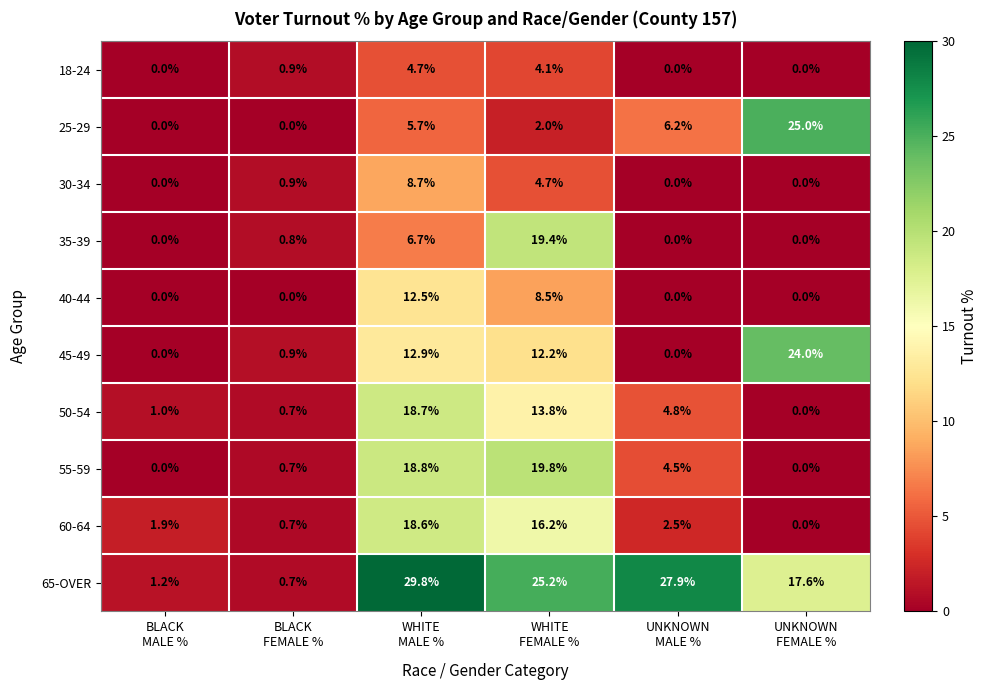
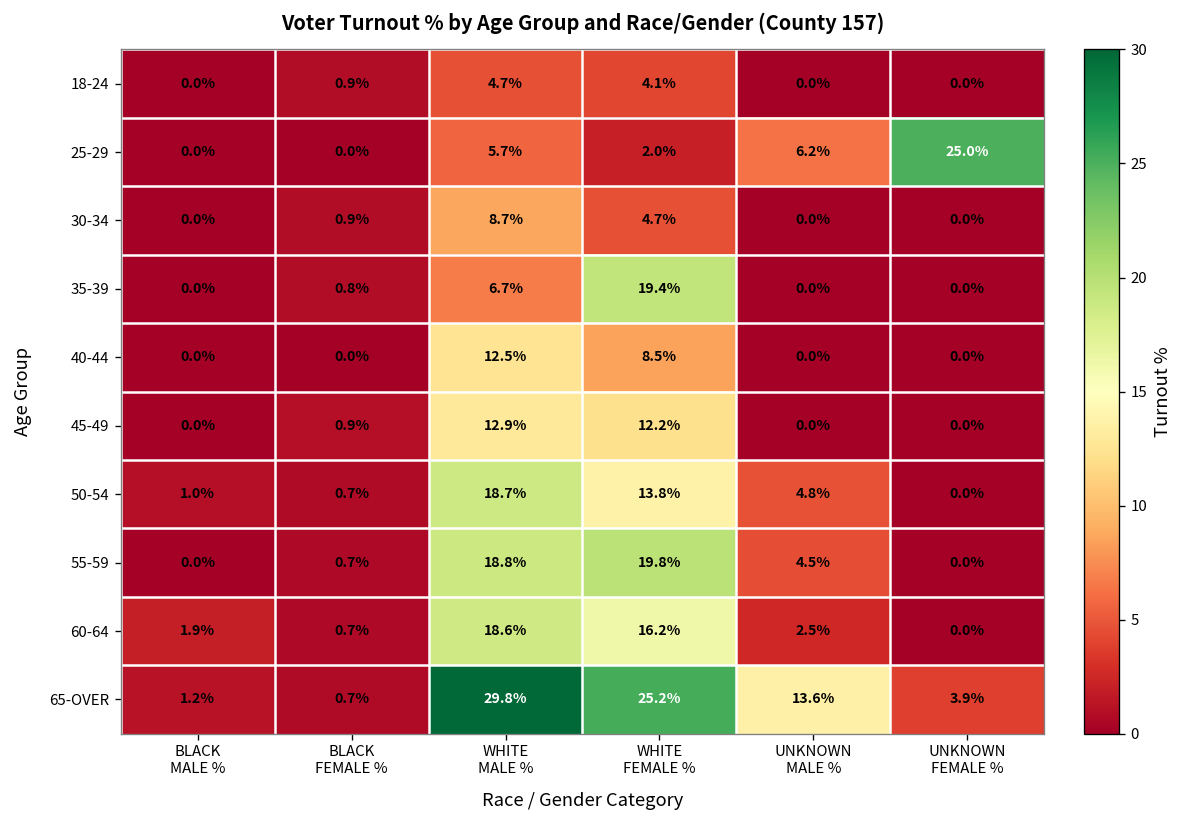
45-49, UNKNOWN FEMALE %: 24.0% -> 0.0%
65-OVER, UNKNOWN MALE %: 27.9% -> 13.6%
65-OVER, UNKNOWN FEMALE %: 17.6% -> 3.9%
